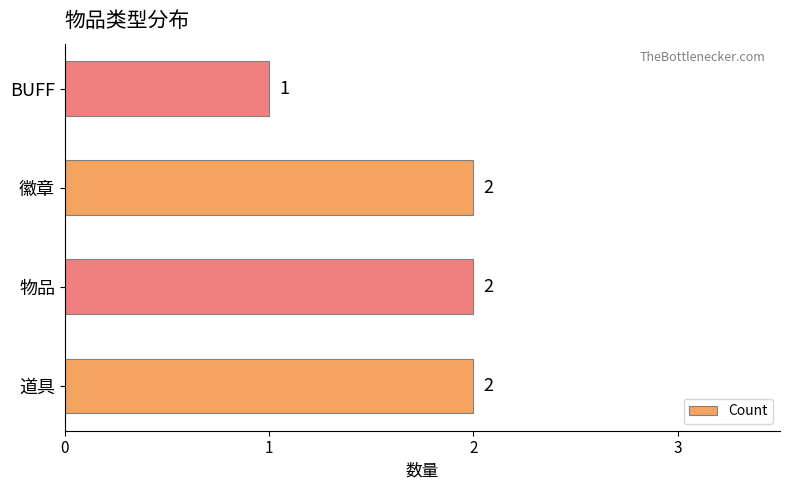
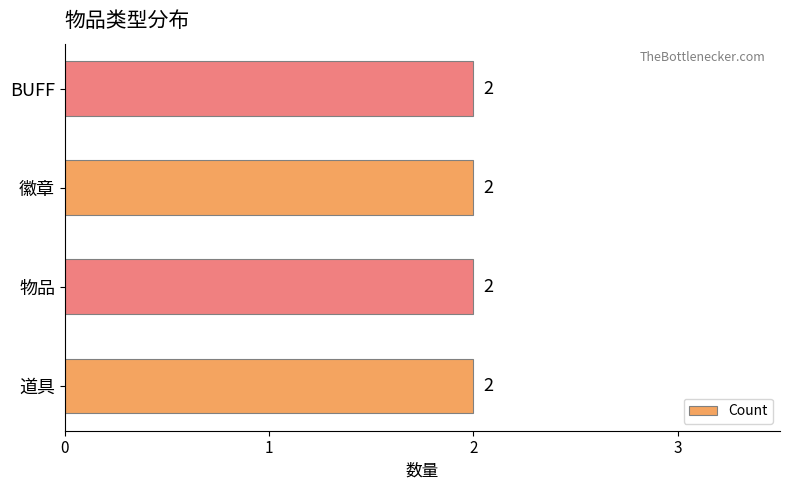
BUFF: 1 -> 2
